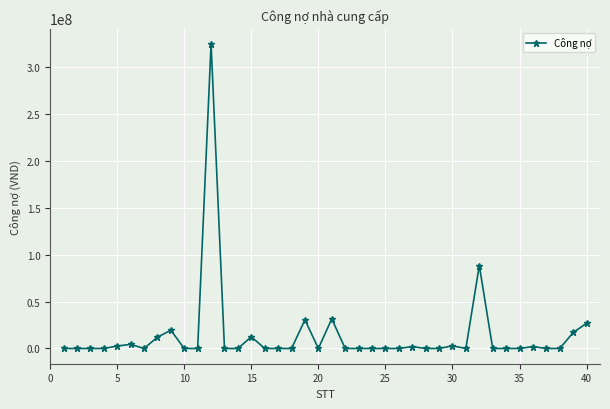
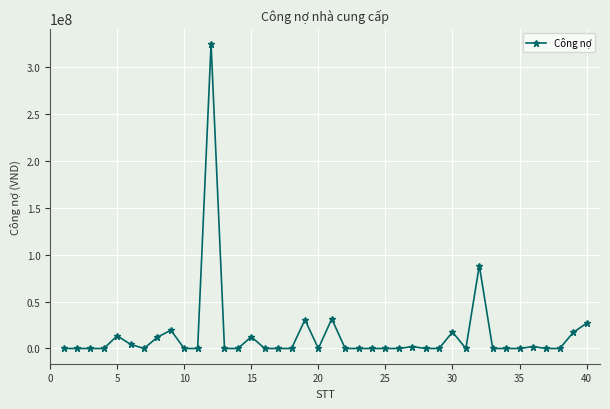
5: 0 -> 10000000
30: 0 -> 20000000
